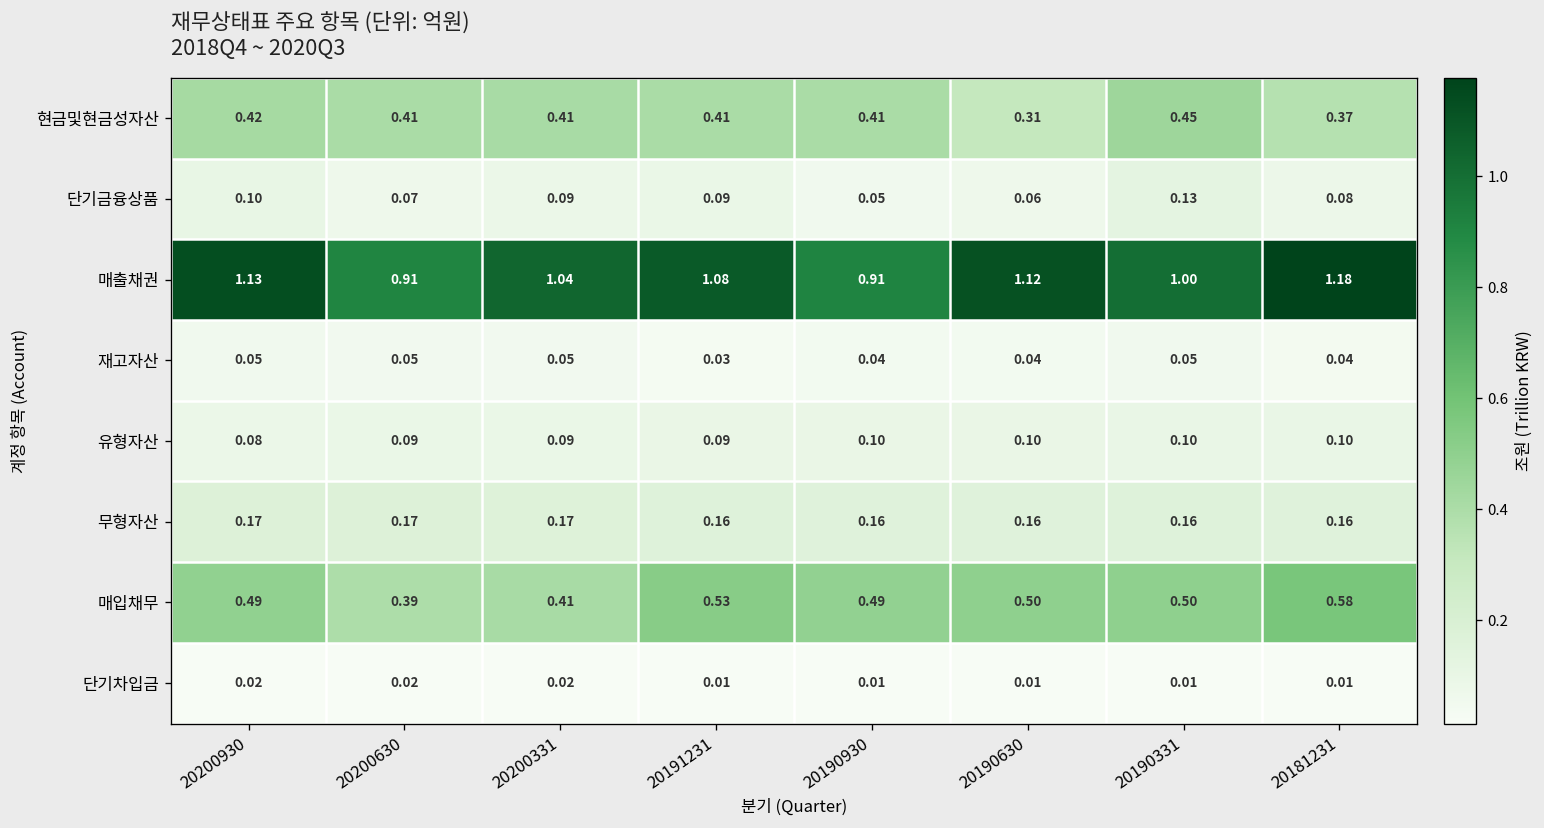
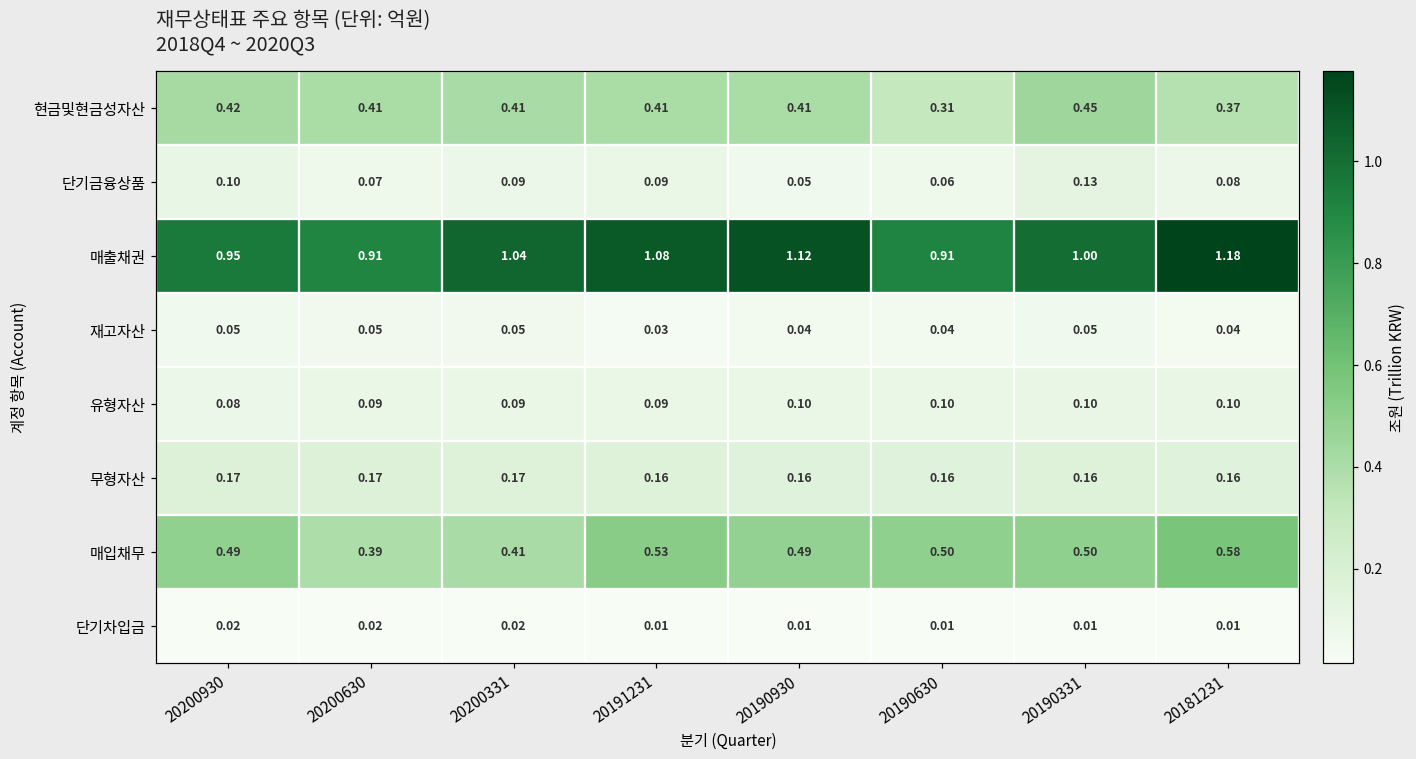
매출채권, 20200930: 1.13 -> 0.95
매출채권, 20190930: 0.91 -> 1.12
매출채권, 20190630: 1.12 -> 0.91
